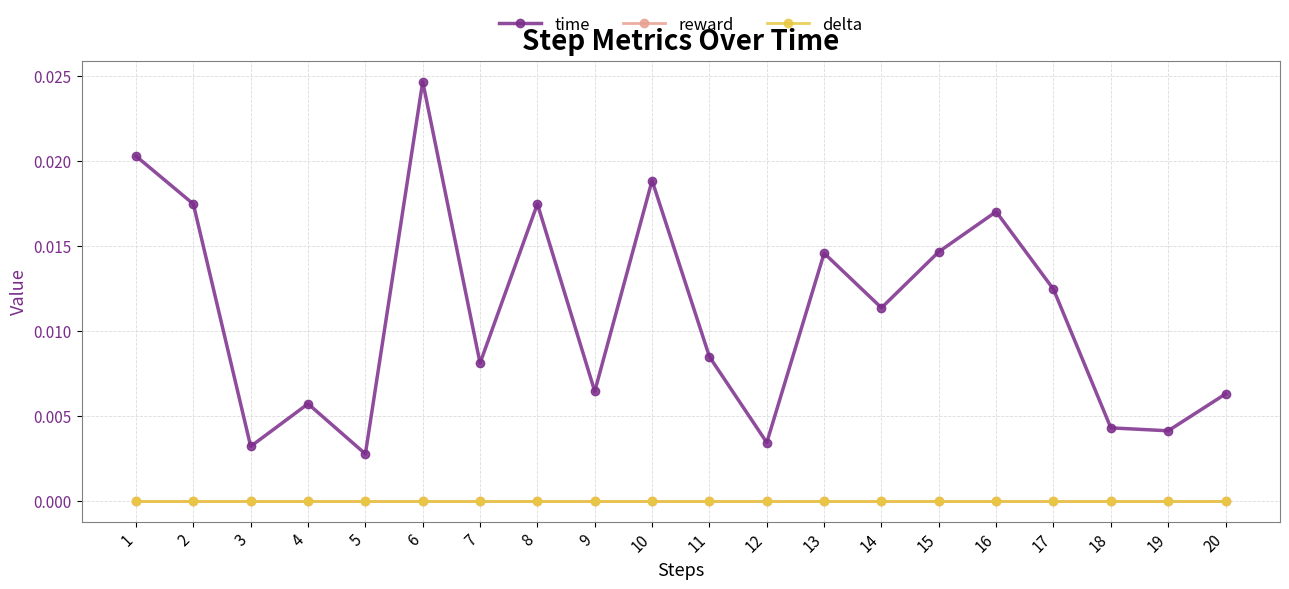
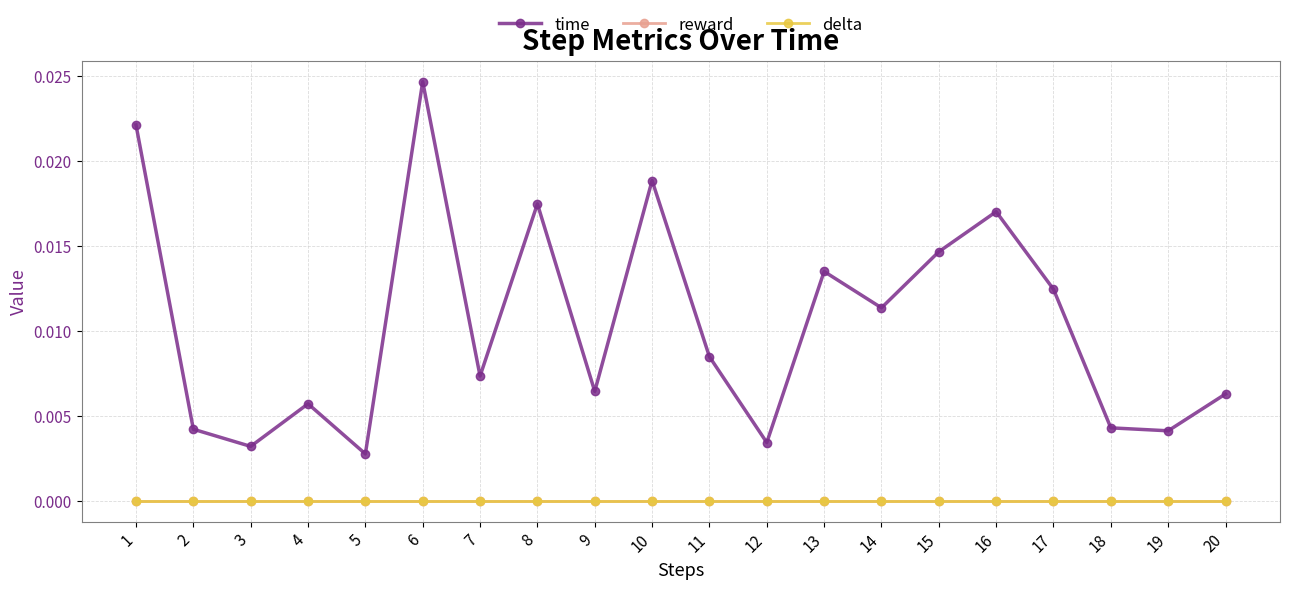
time, 1: 0.0203 -> 0.0221
time, 2: 0.0175 -> 0.0042
time, 7: 0.0081 -> 0.0073
time, 13: 0.0146 -> 0.0135
